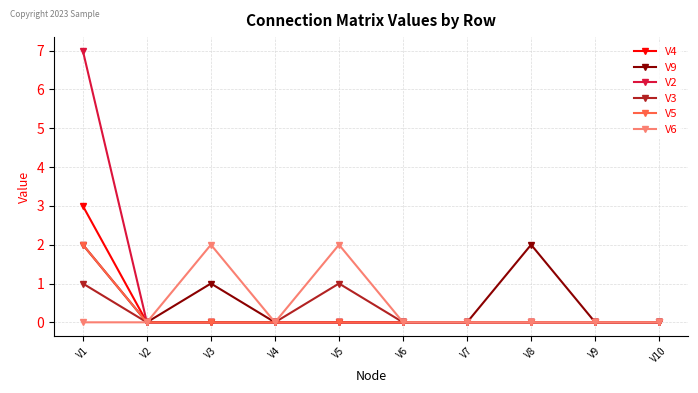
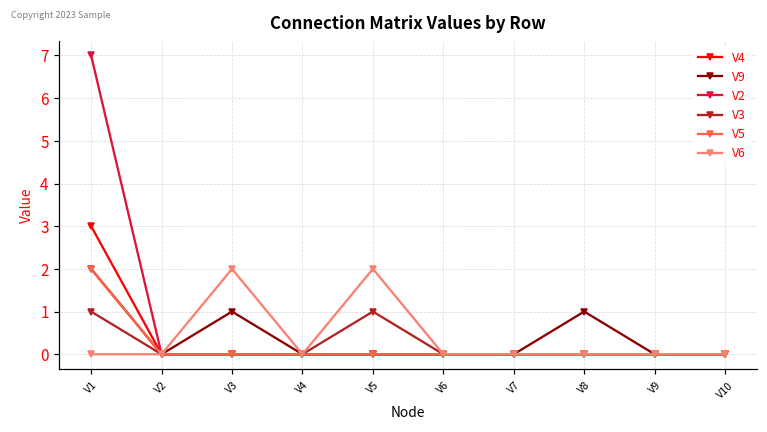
V9, V8: 2 -> 1
